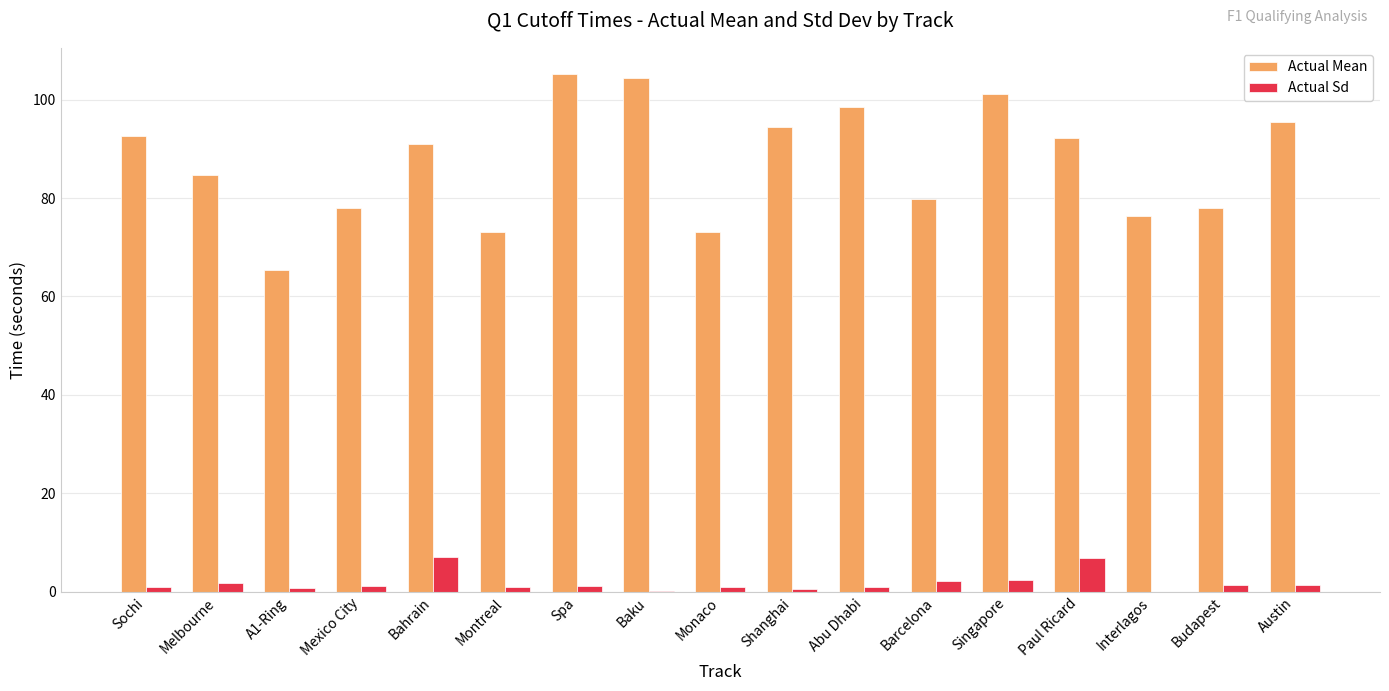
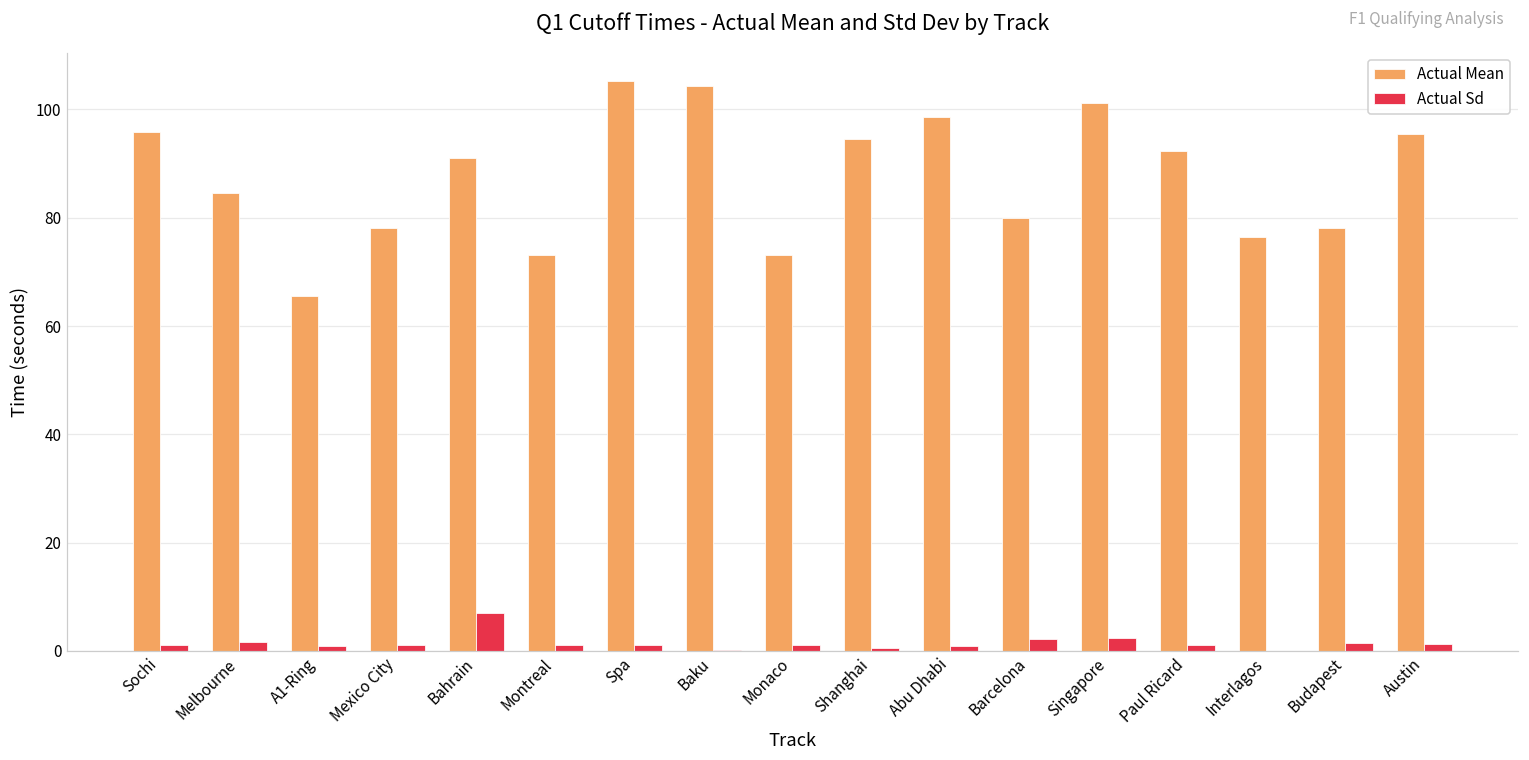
Actual Mean, Sochi: 93 -> 96
Actual Sd, Paul Ricard: 7 -> 1
